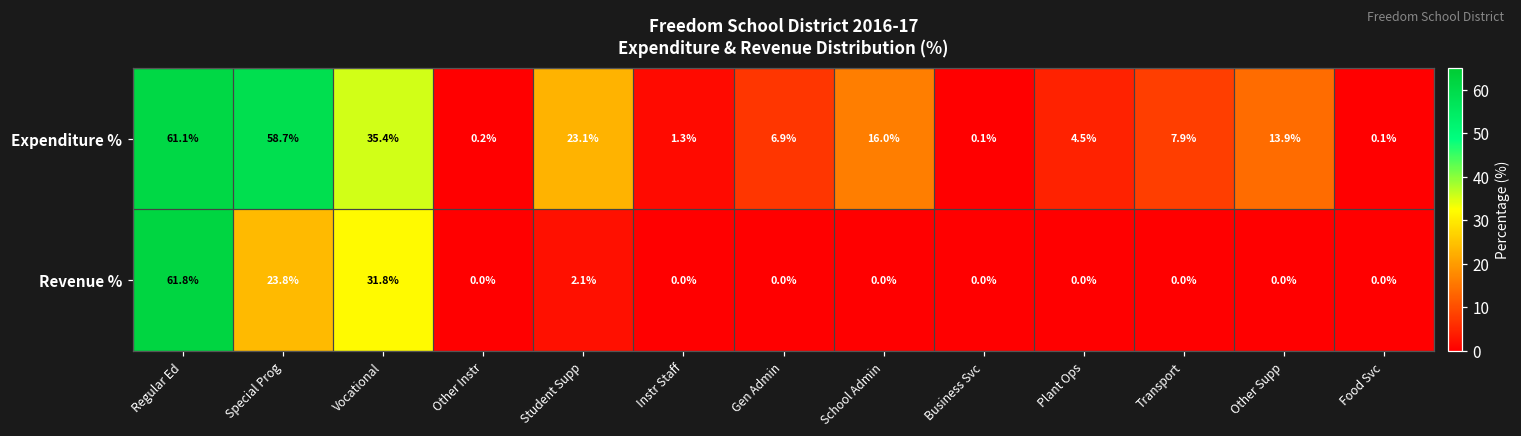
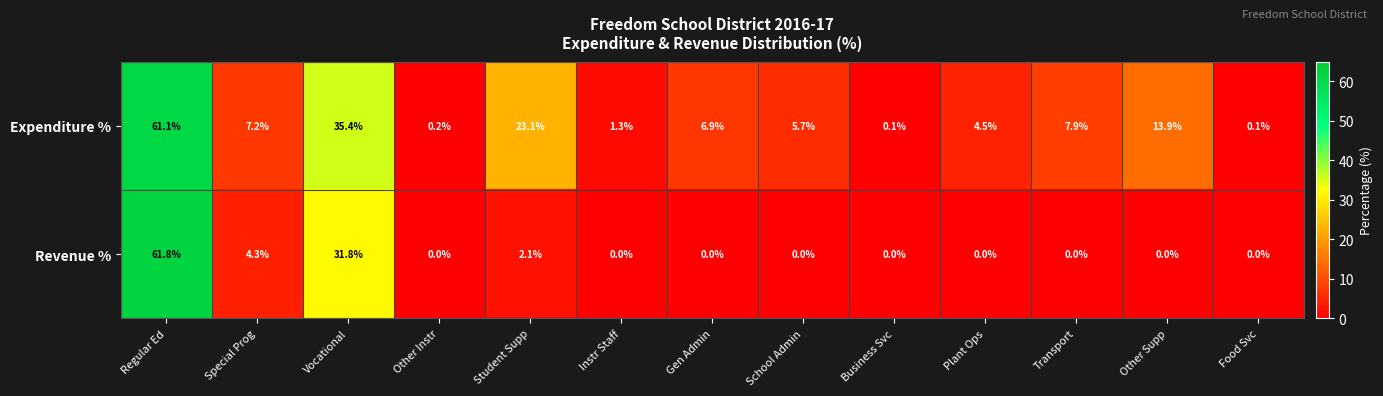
Expenditure %, Special Prog: 58.7% -> 7.2%
Expenditure %, School Admin: 16.0% -> 5.7%
Revenue %, Special Prog: 23.8% -> 4.3%
